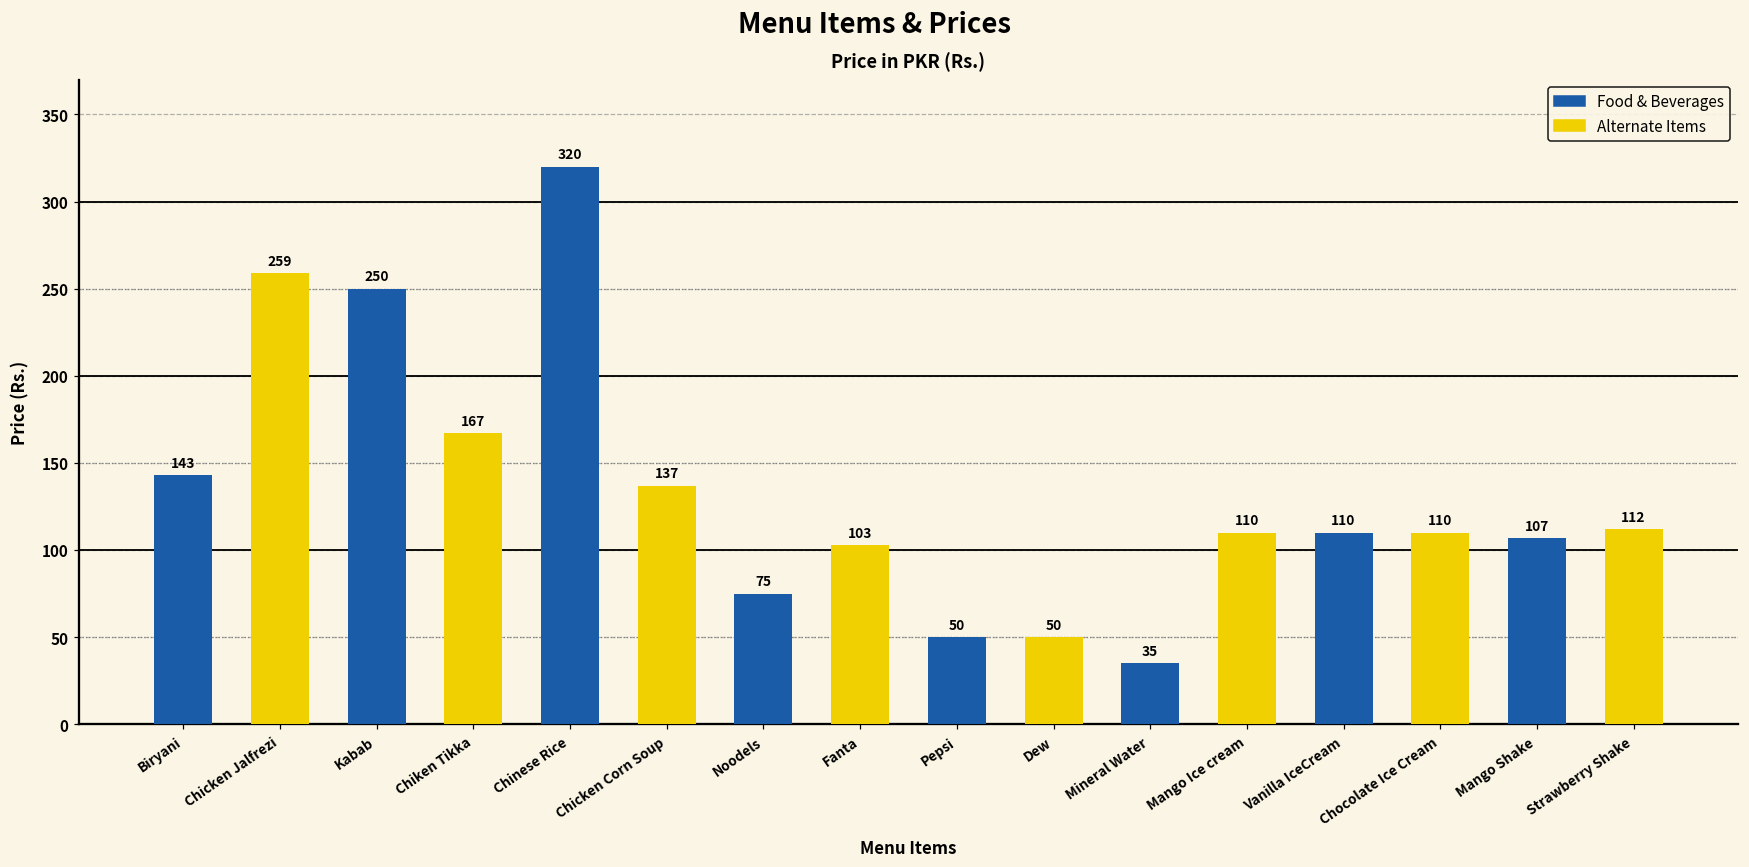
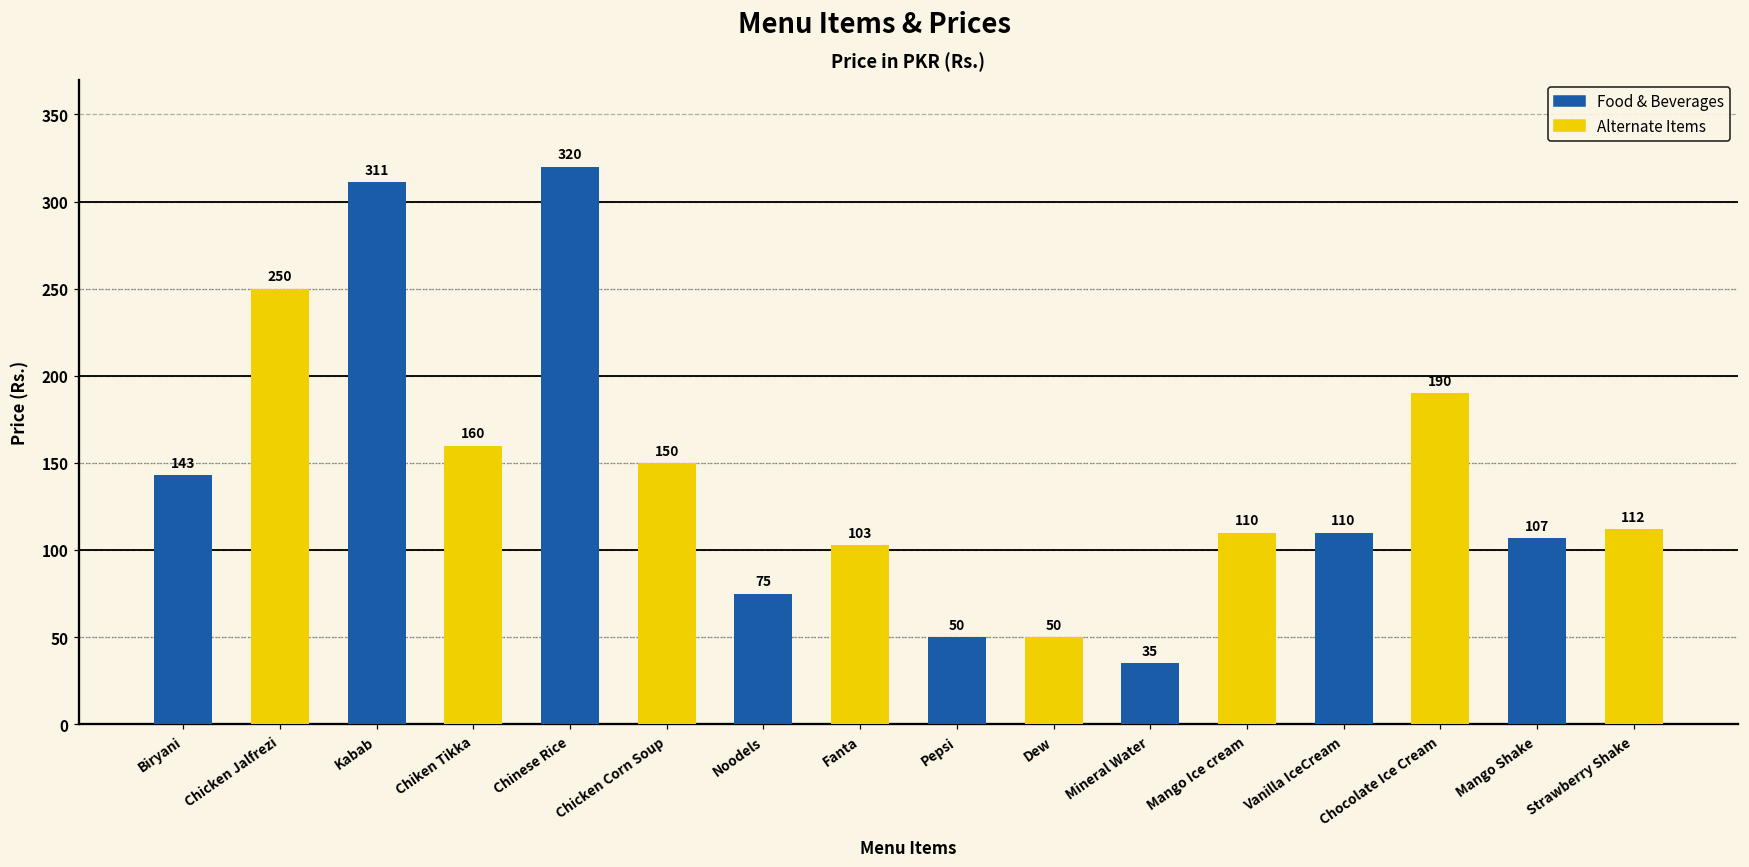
Chicken Jalfrezi: 259 -> 250
Kabab: 250 -> 311
Chiken Tikka: 167 -> 160
Chicken Corn Soup: 137 -> 150
Chocolate Ice Cream: 110 -> 190
